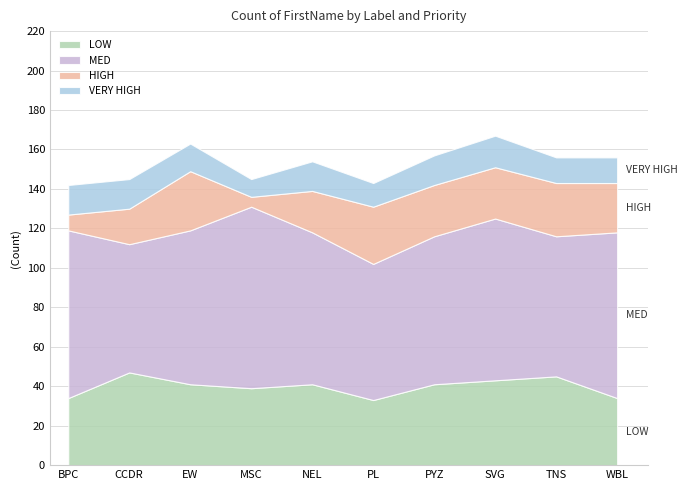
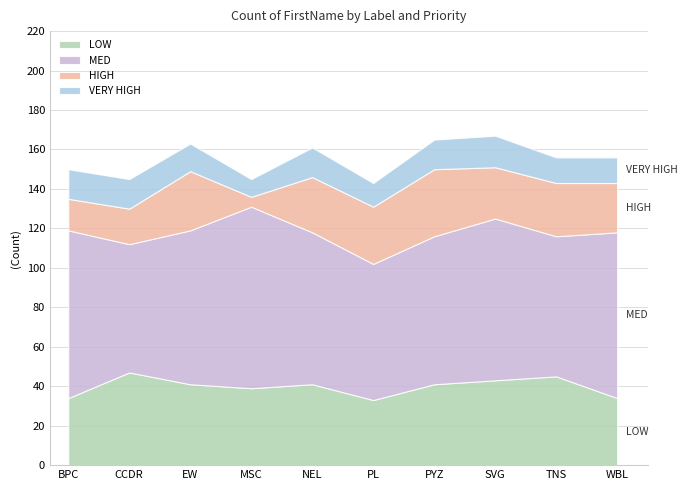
HIGH, BPC: 8 -> 16
HIGH, NEL: 21 -> 28
HIGH, PYZ: 26 -> 34
